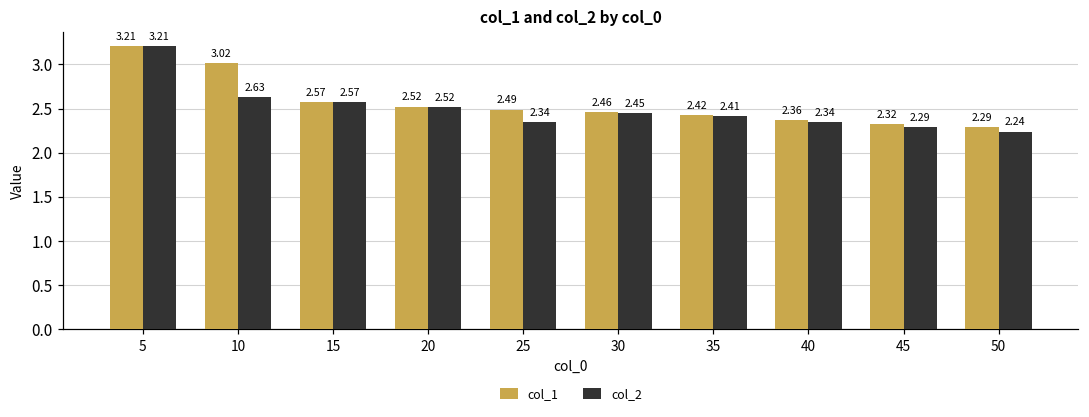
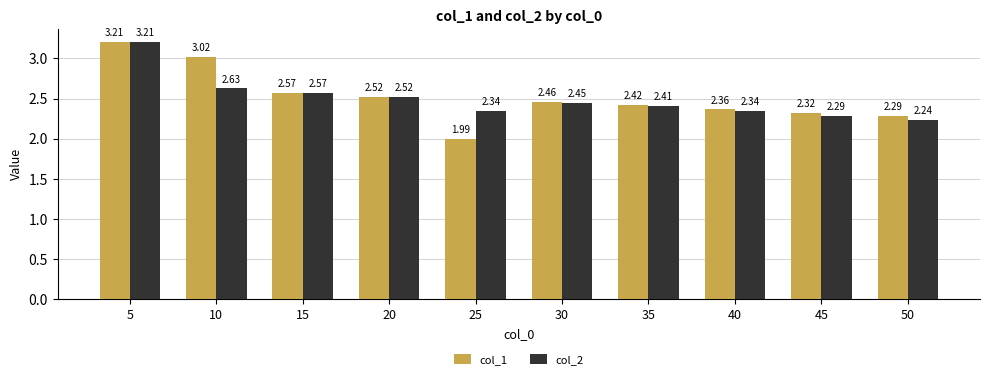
col_1, 25: 2.49 -> 1.99
